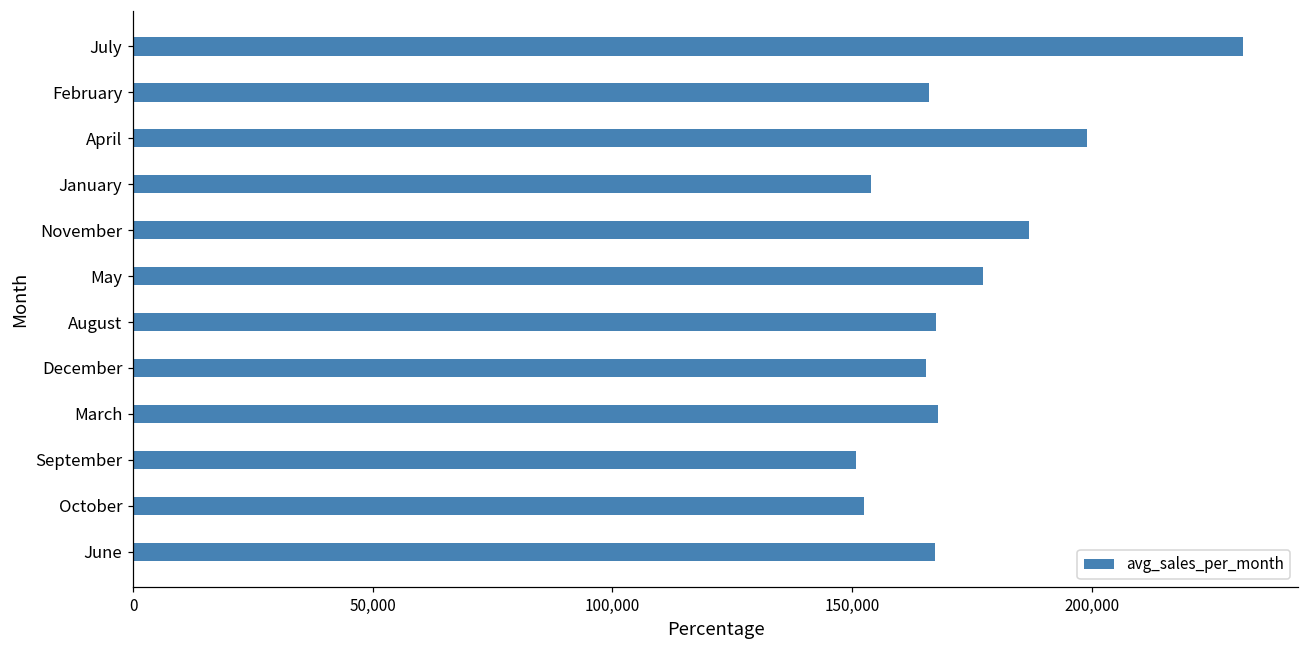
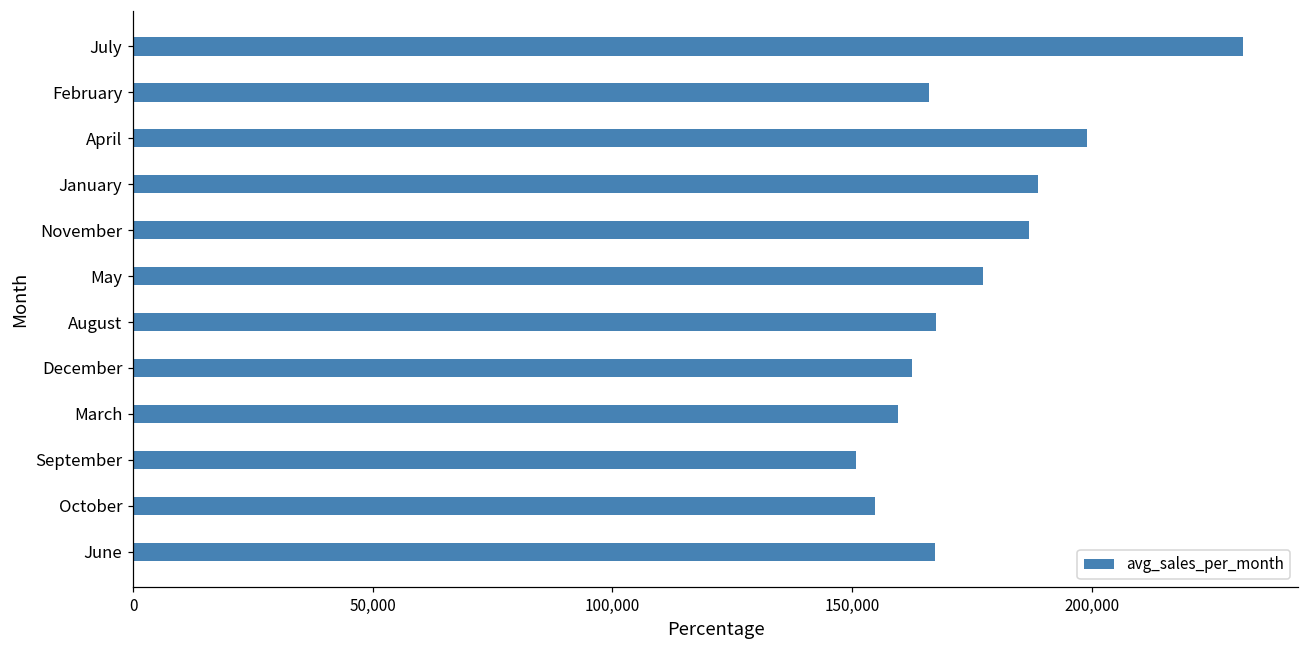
January: 154,000 -> 189,000
December: 165,000 -> 162,000
March: 168,000 -> 160,000
October: 152,000 -> 155,000
